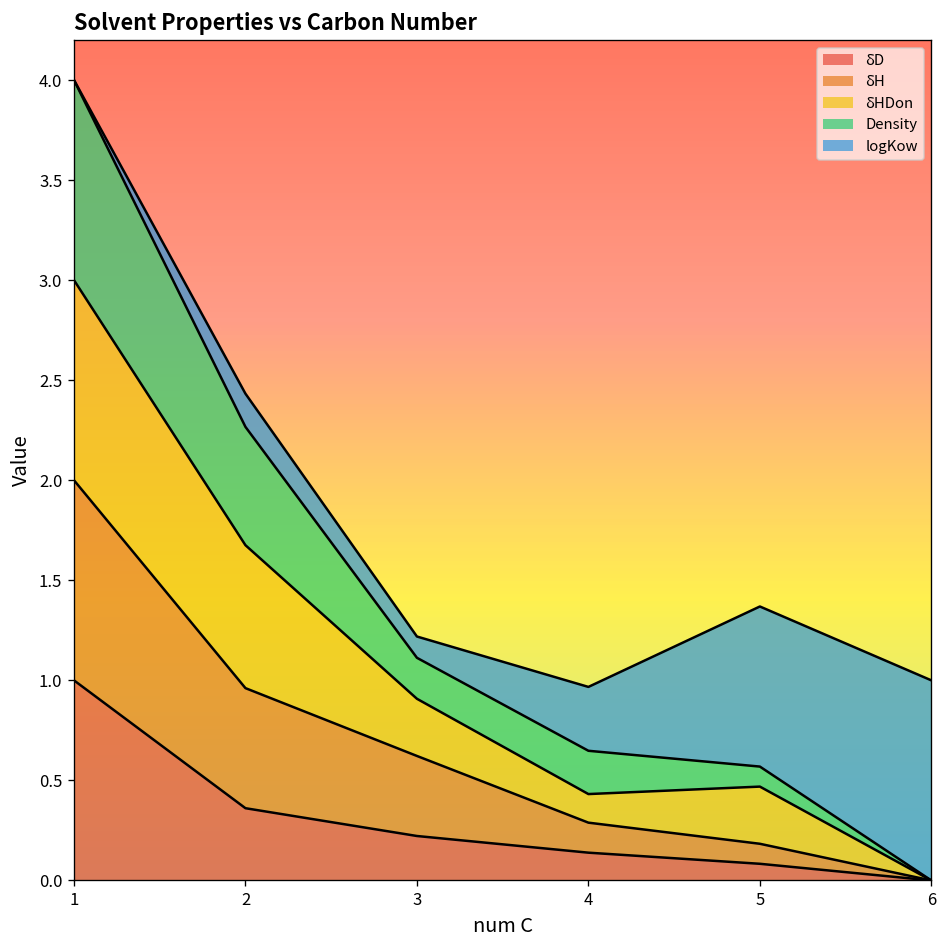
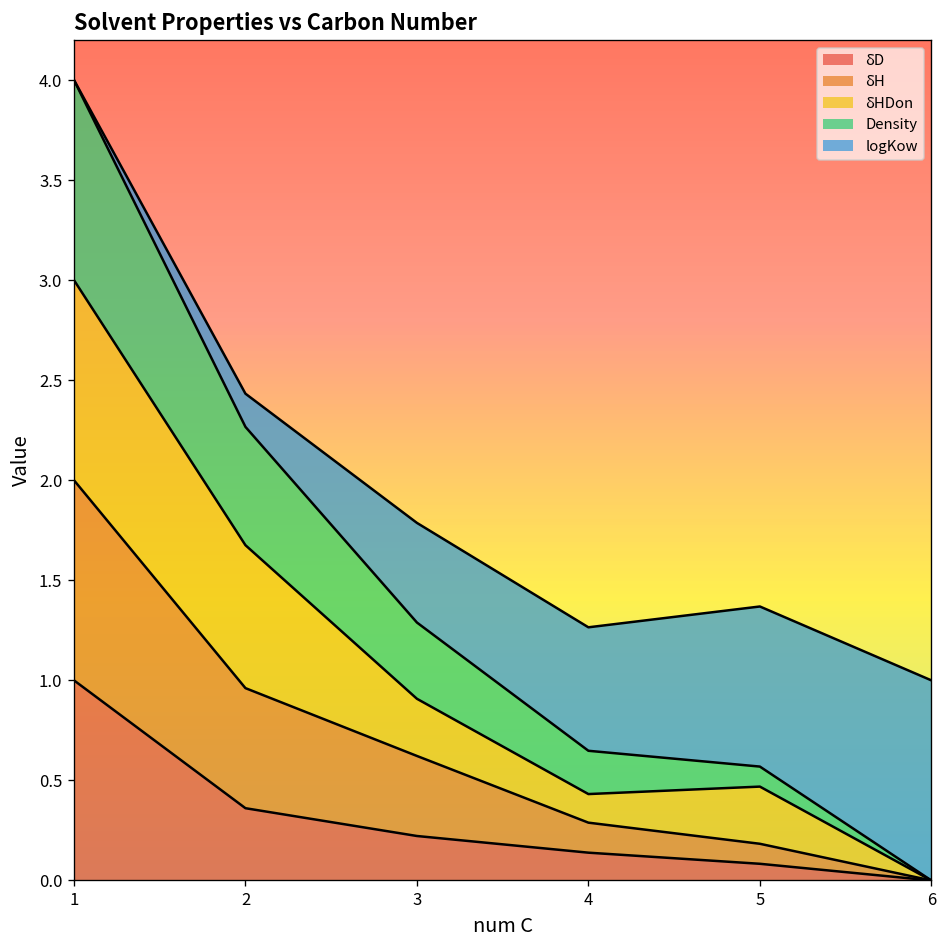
Density, 3: 0.20 -> 0.38
logKow, 3: 0.11 -> 0.50
logKow, 4: 0.32 -> 0.62
